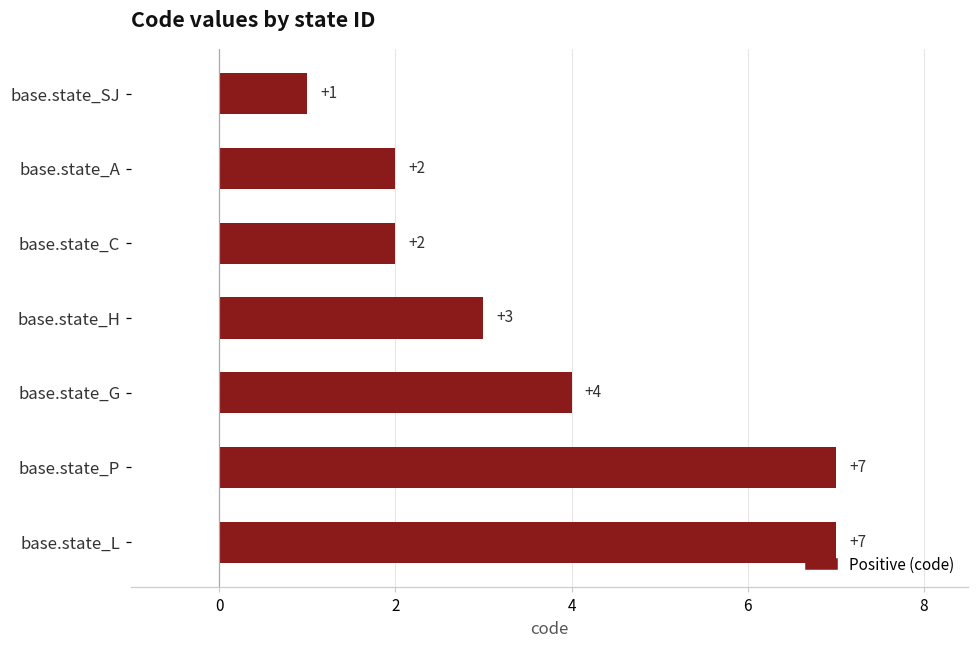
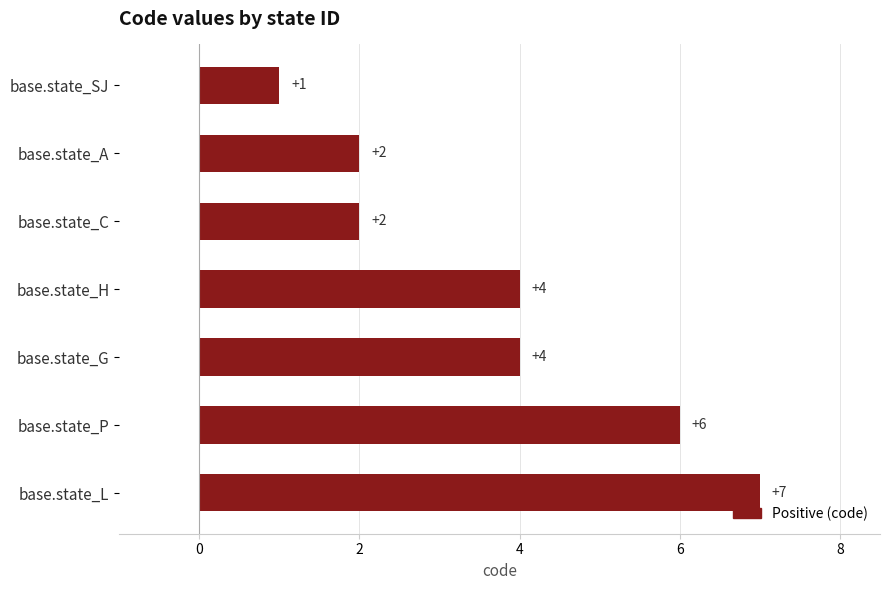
base.state_H: +3 -> +4
base.state_P: +7 -> +6
